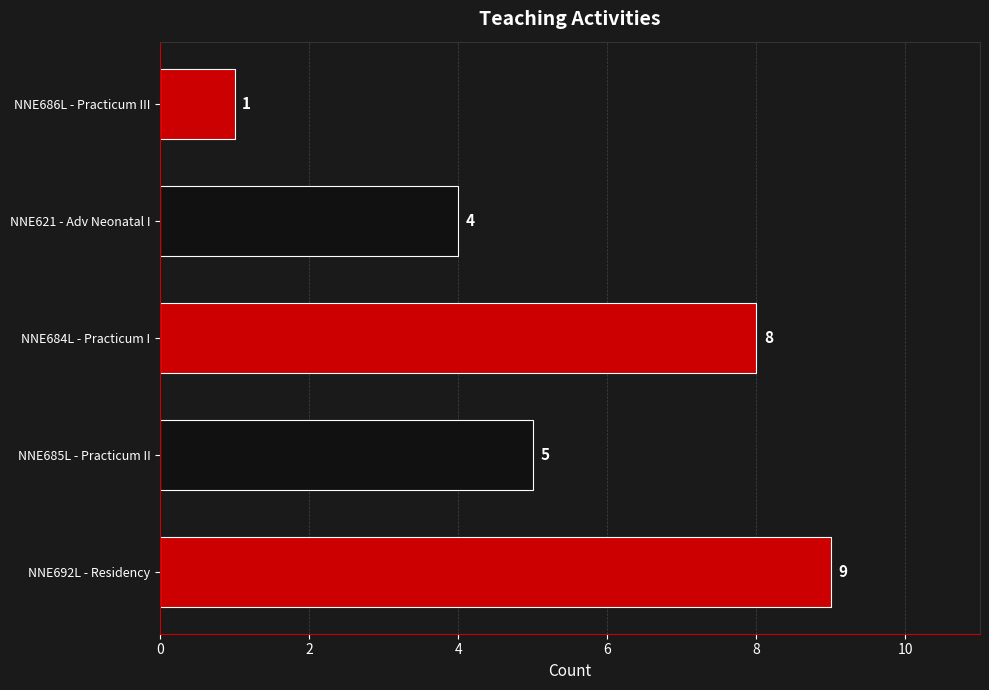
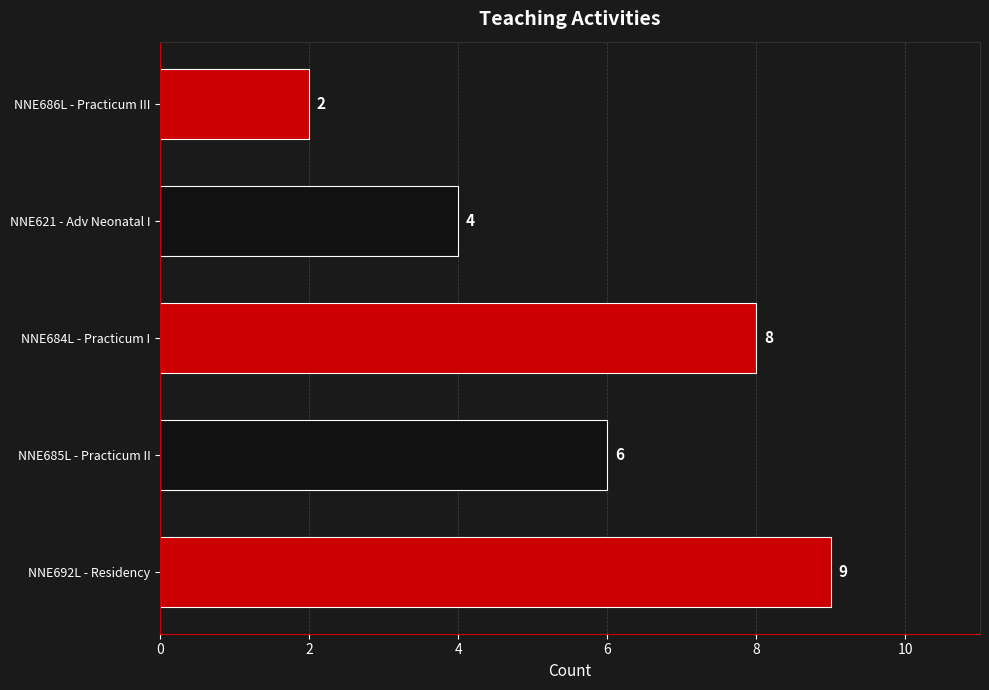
NNE686L - Practicum III: 1 -> 2
NNE685L - Practicum II: 5 -> 6
